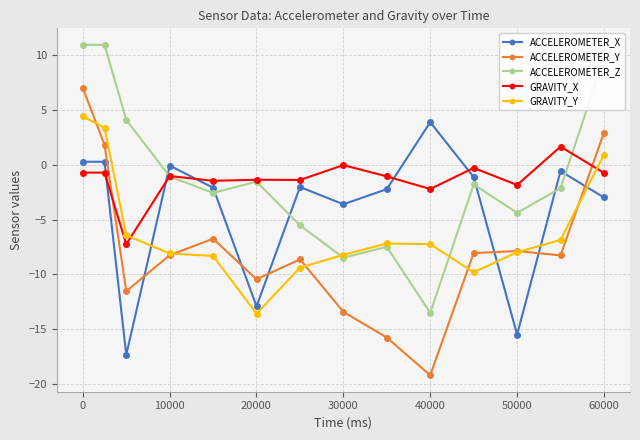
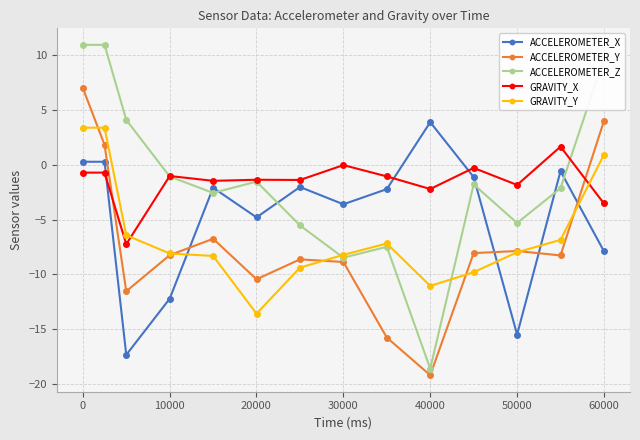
GRAVITY_Y, 0: 4.4 -> 3.4
ACCELEROMETER_X, 10000: -0.1 -> -12.2
ACCELEROMETER_X, 20000: -12.9 -> -4.8
ACCELEROMETER_Y, 30000: -13.4 -> -8.9
ACCELEROMETER_Z, 40000: -13.5 -> -18.6
GRAVITY_Y, 40000: -7.2 -> -11.0
ACCELEROMETER_Z, 50000: -4.4 -> -5.3
ACCELEROMETER_X, 60000: -3.0 -> -7.9
ACCELEROMETER_Y, 60000: 2.9 -> 4.0
GRAVITY_X, 60000: -0.7 -> -3.5
